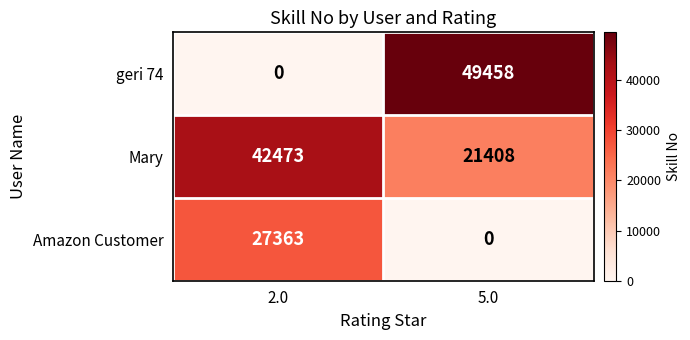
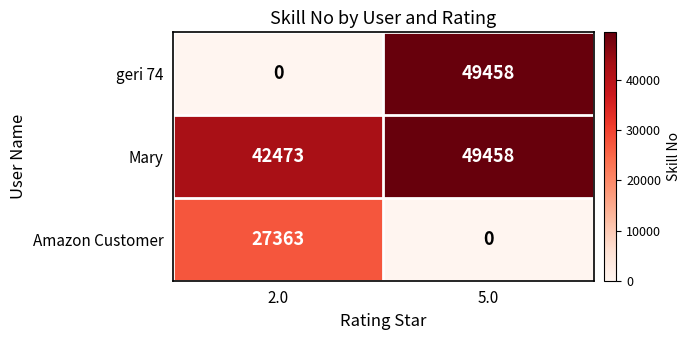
Mary, 5.0: 21408 -> 49458
